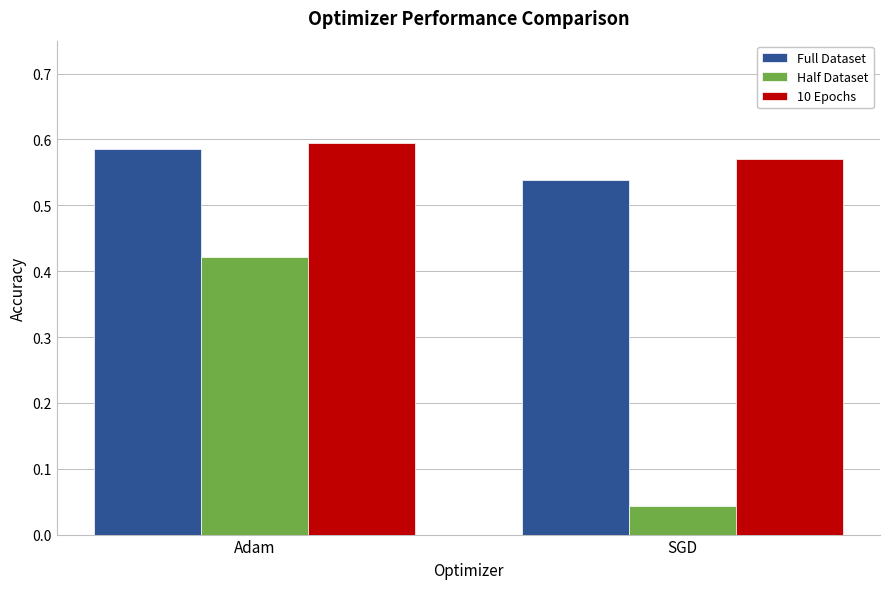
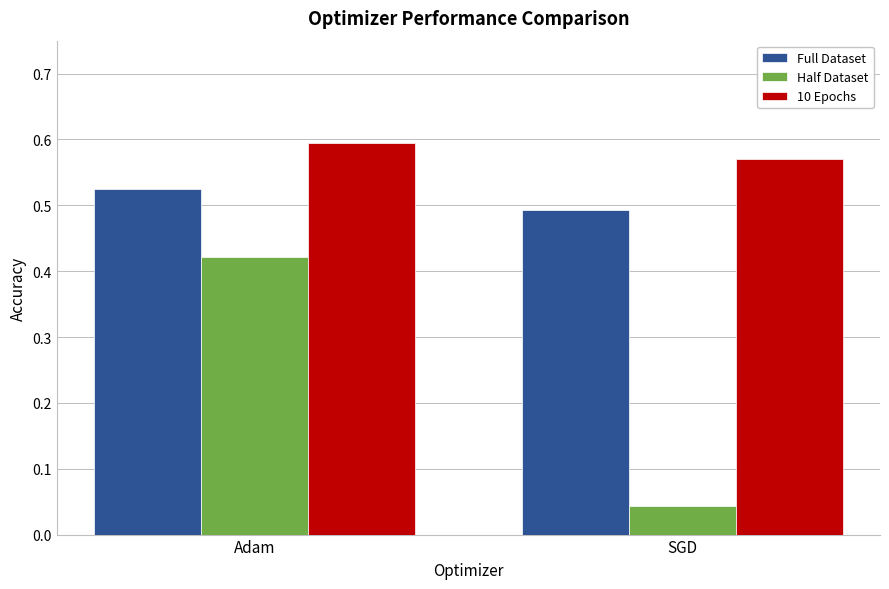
Full Dataset, Adam: 0.58 -> 0.52
Full Dataset, SGD: 0.54 -> 0.49
